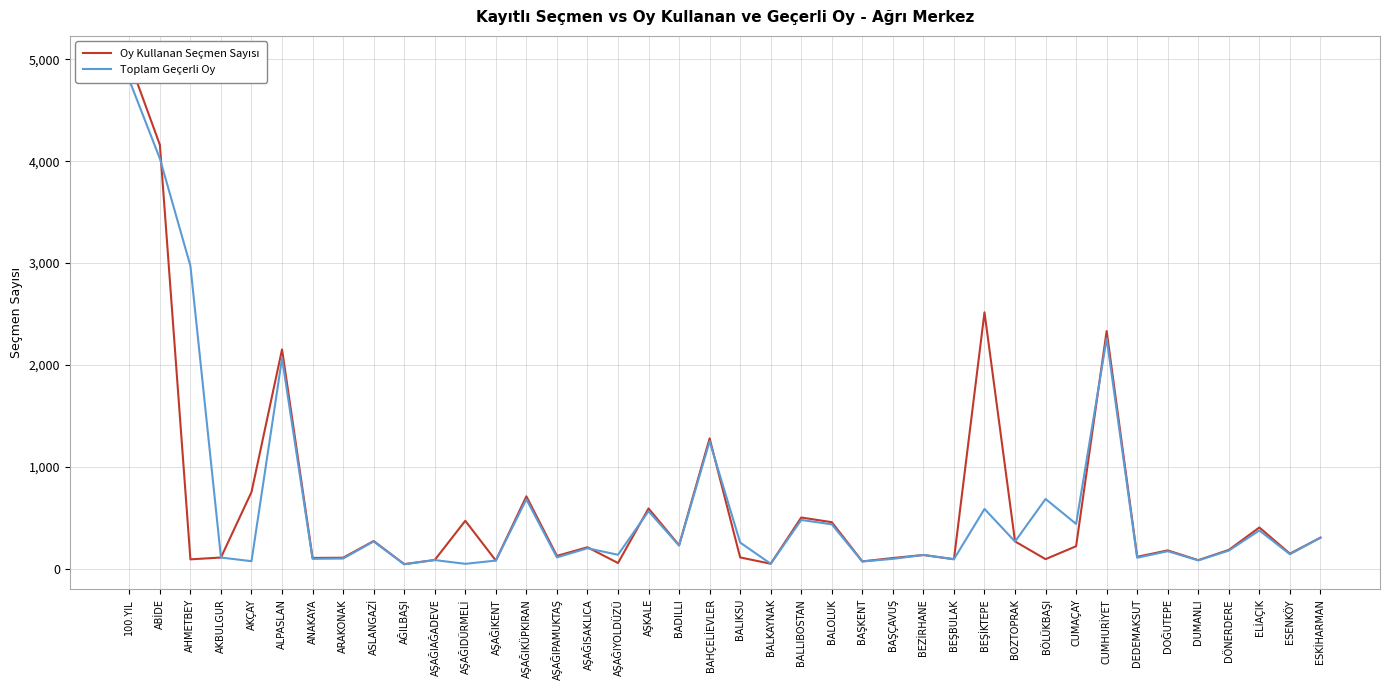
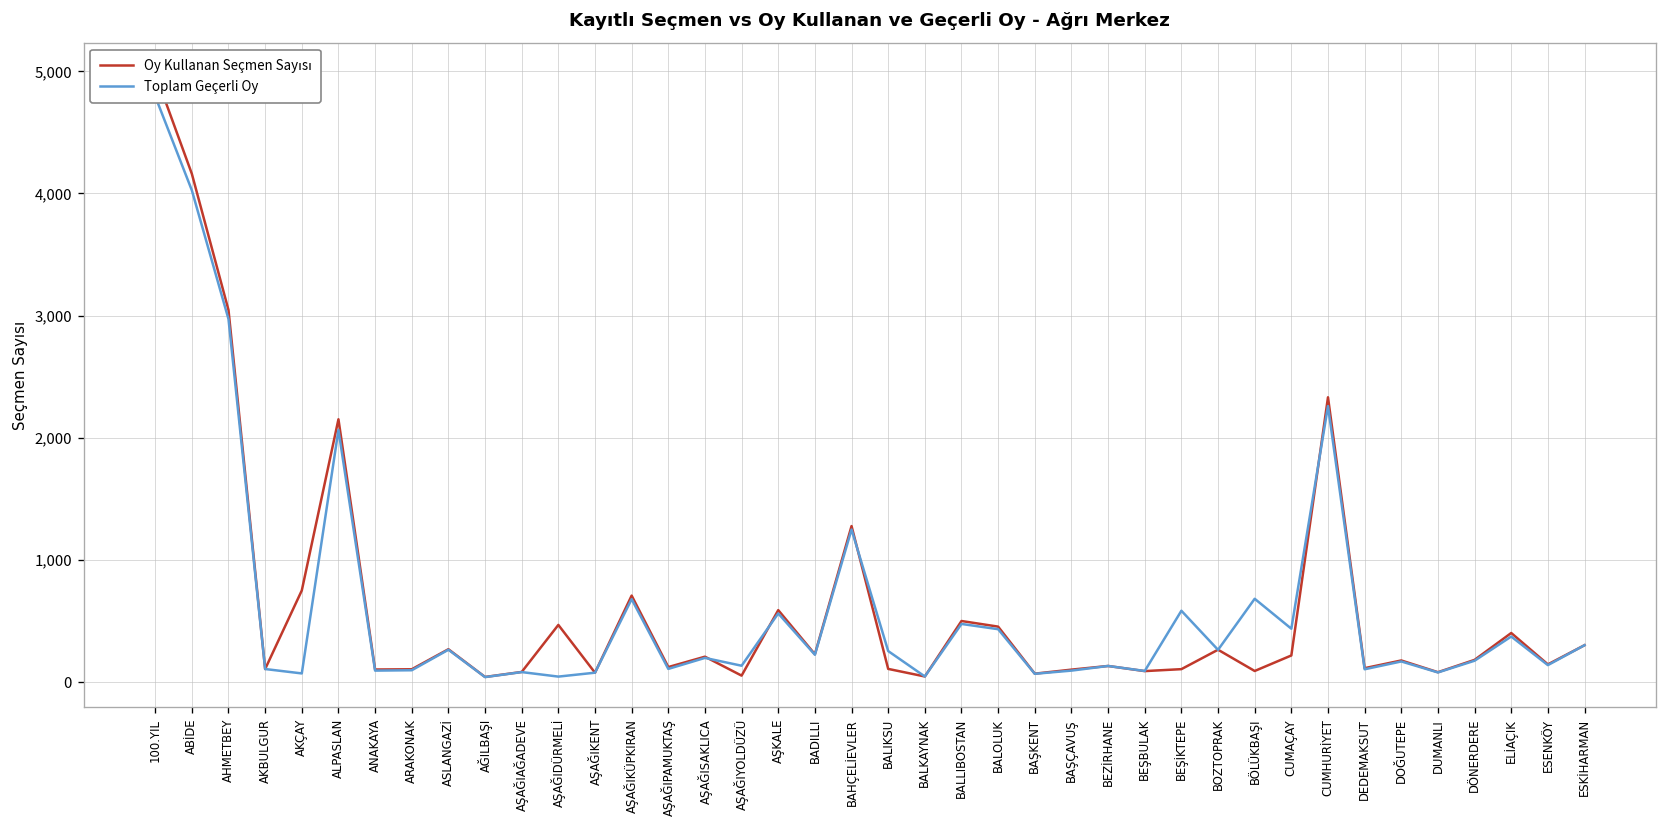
Oy Kullanan Seçmen Sayısı, AHMETBEY: 90 -> 3,050
Oy Kullanan Seçmen Sayısı, BEŞİKTEPE: 2,520 -> 110
